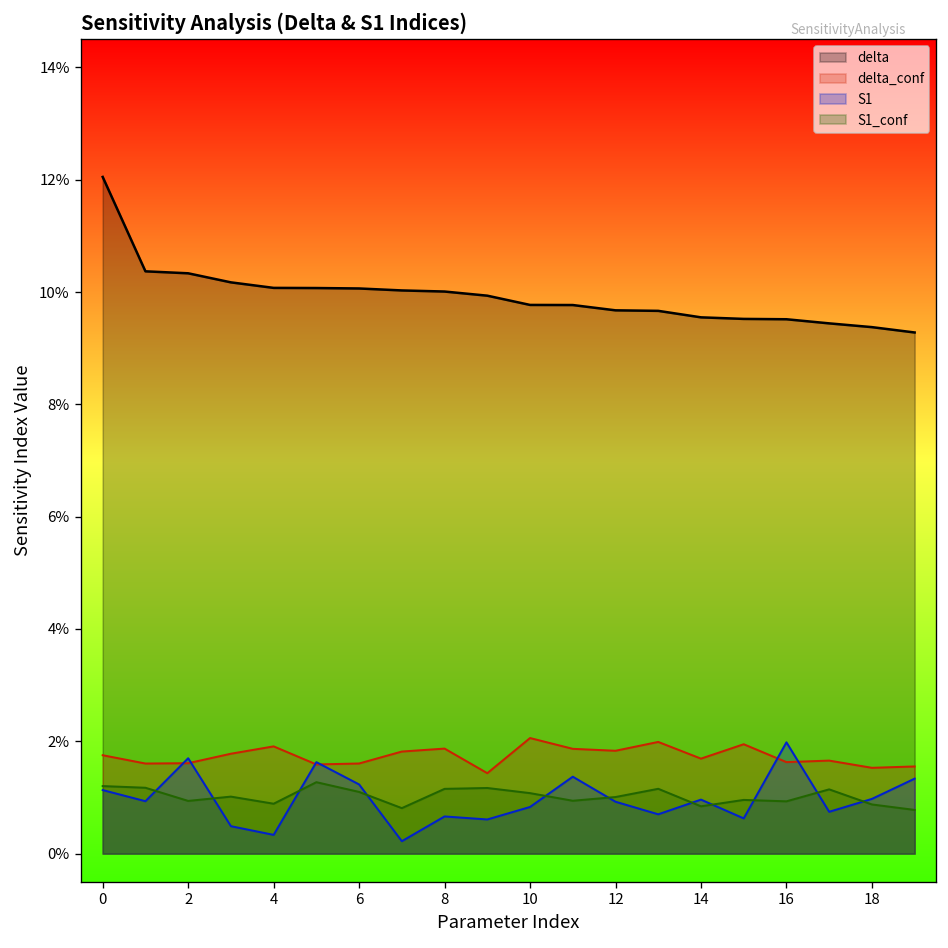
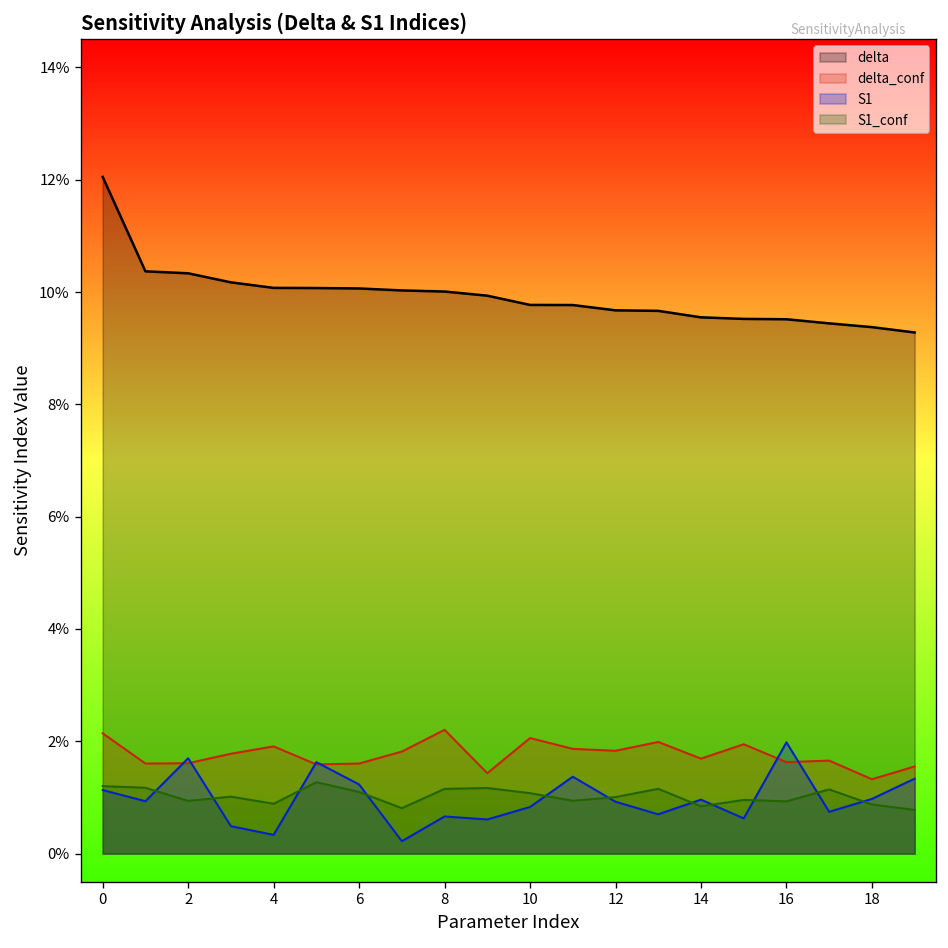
delta_conf, 0: 1.8% -> 2.1%
delta_conf, 8: 1.9% -> 2.2%
delta_conf, 18: 1.5% -> 1.3%
